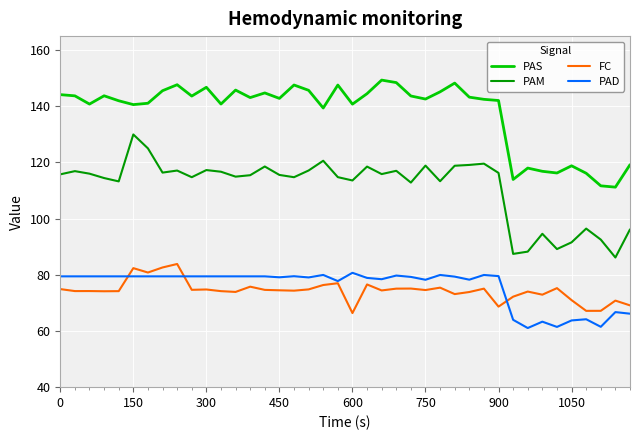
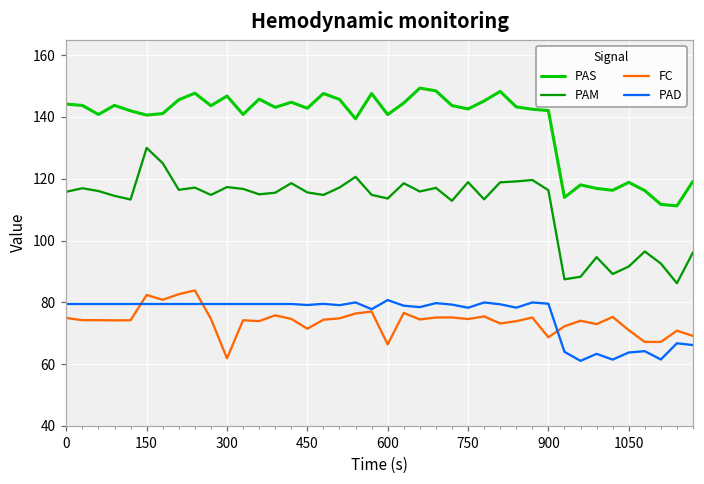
FC, 300: 75 -> 62
FC, 450: 74 -> 71
